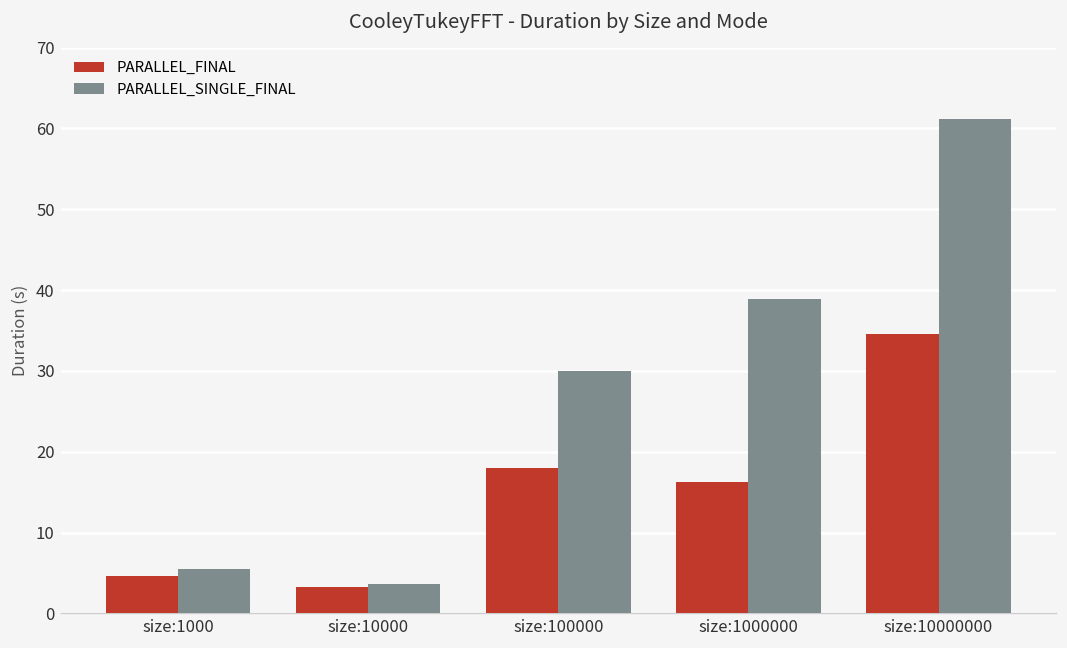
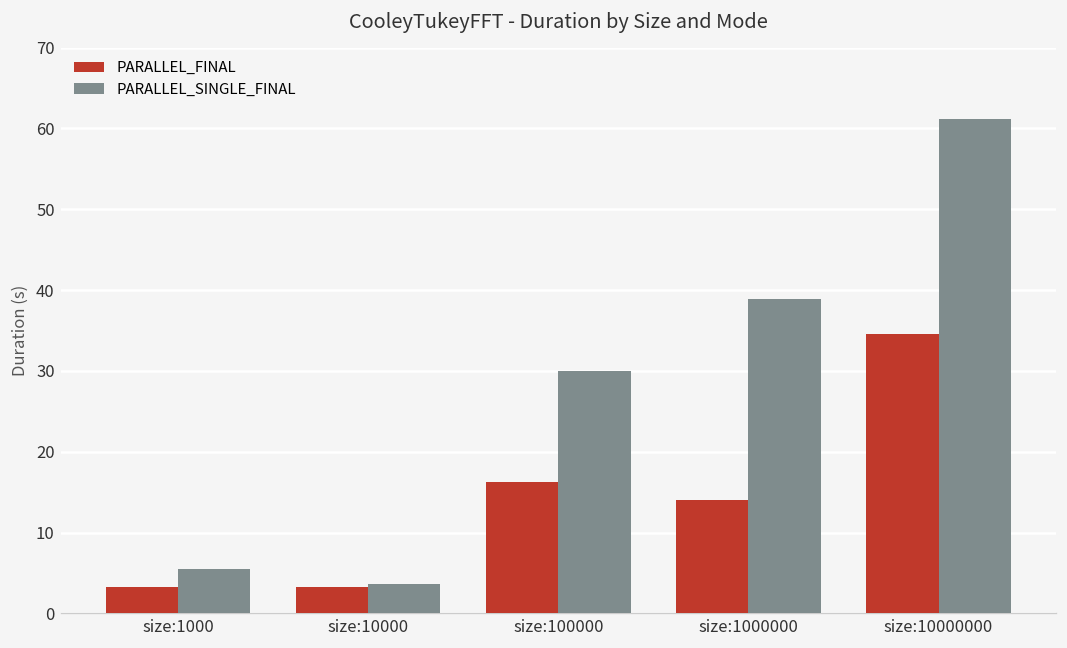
PARALLEL_FINAL, size:1000: 5 -> 3
PARALLEL_FINAL, size:100000: 18 -> 16
PARALLEL_FINAL, size:1000000: 16 -> 14
